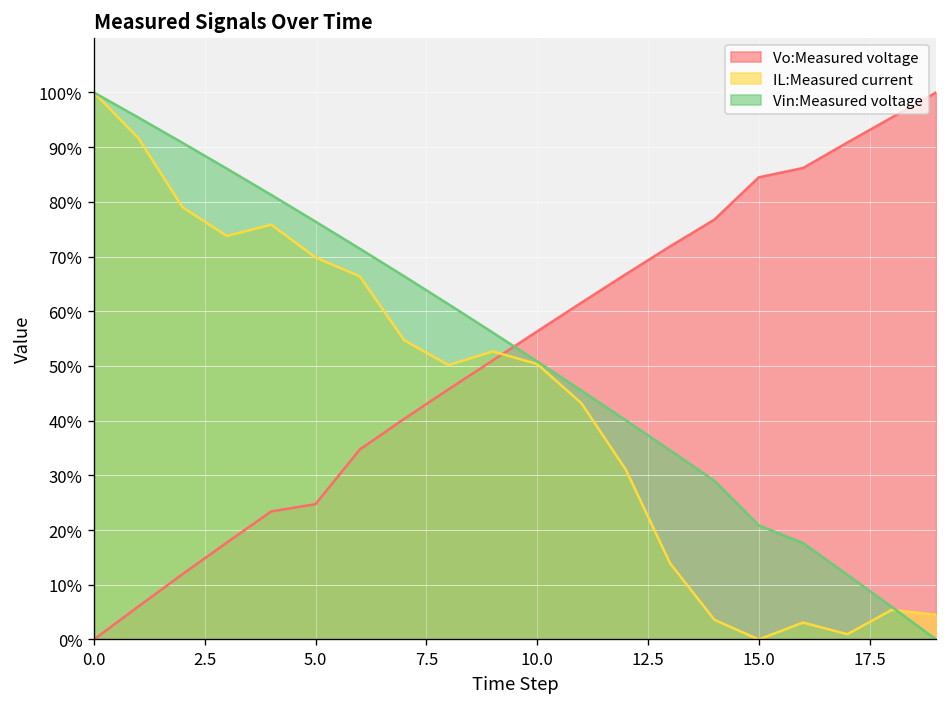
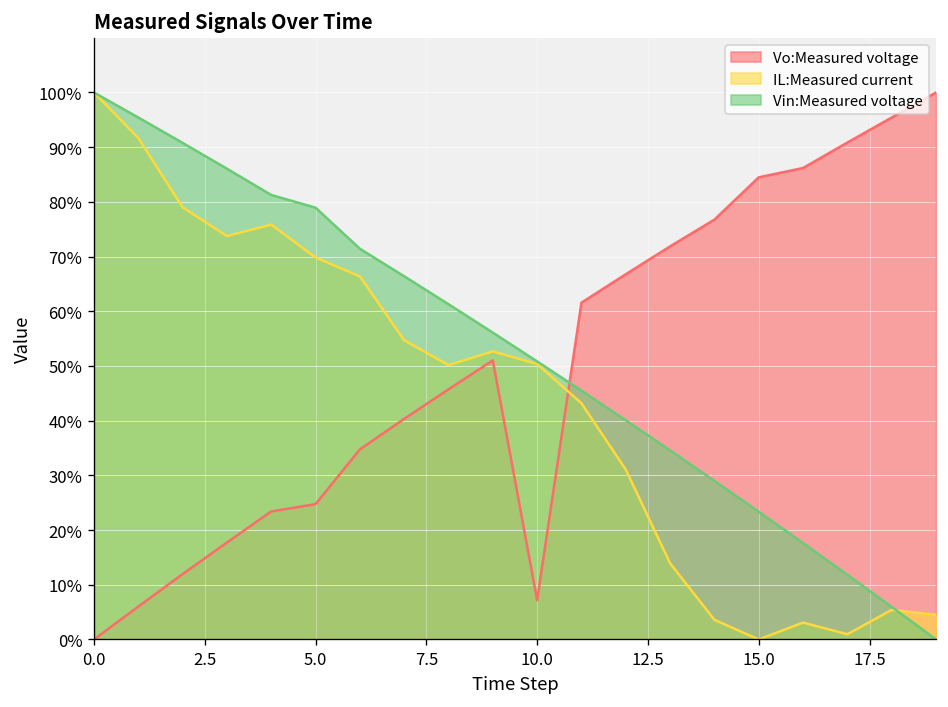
Vin:Measured voltage, 5.0: 76% -> 79%
Vo:Measured voltage, 10.0: 56% -> 7%
Vin:Measured voltage, 15.0: 21% -> 23%
